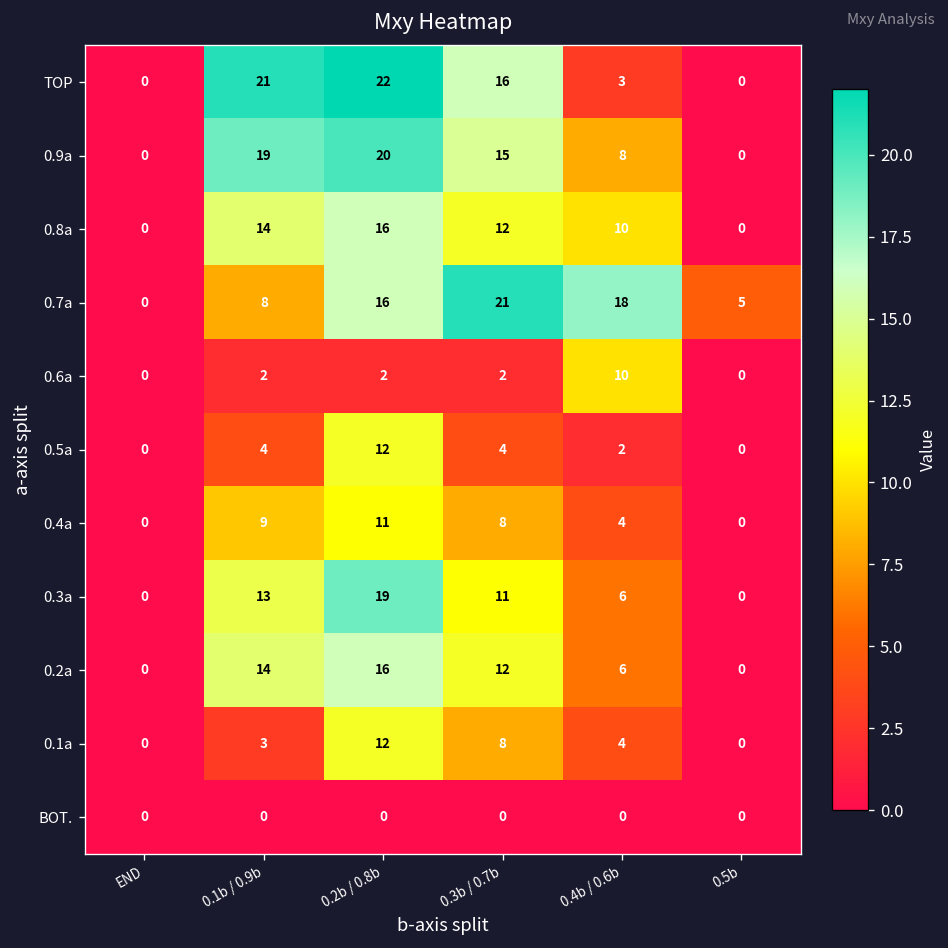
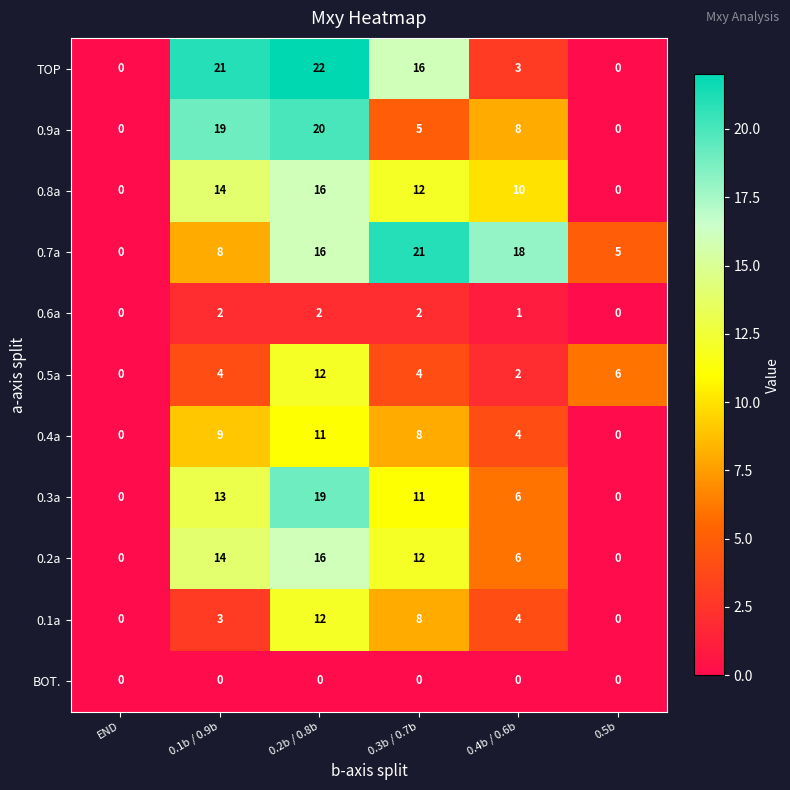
0.9a, 0.3b / 0.7b: 15 -> 5
0.6a, 0.4b / 0.6b: 10 -> 1
0.5a, 0.5b: 0 -> 6
